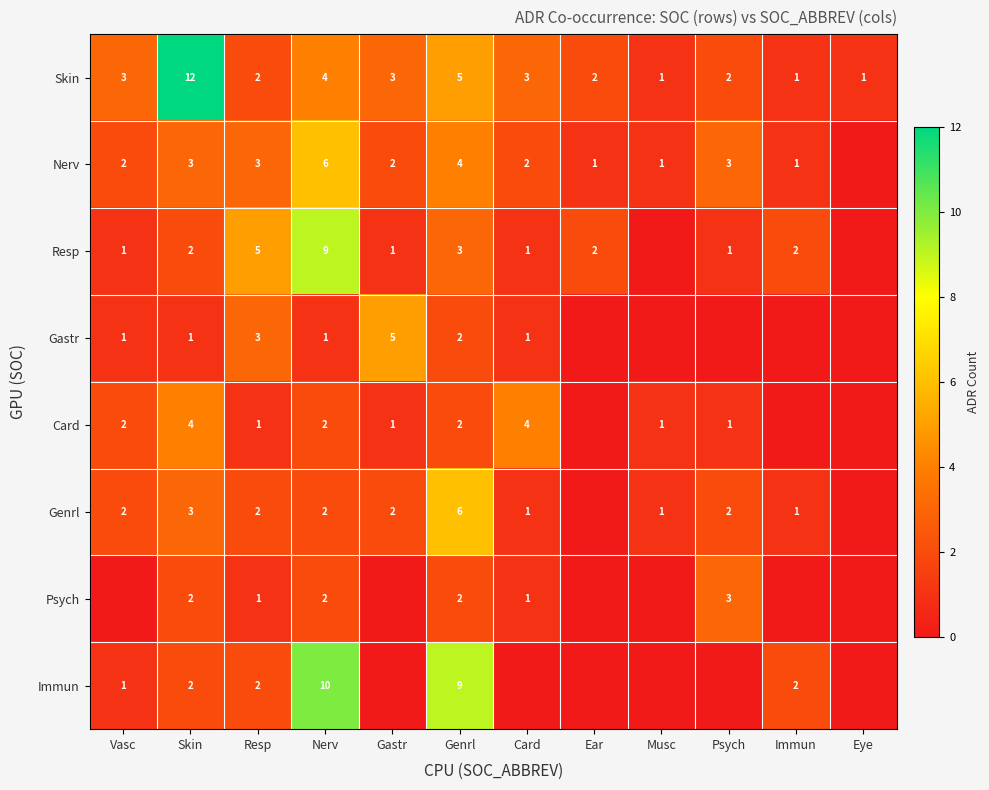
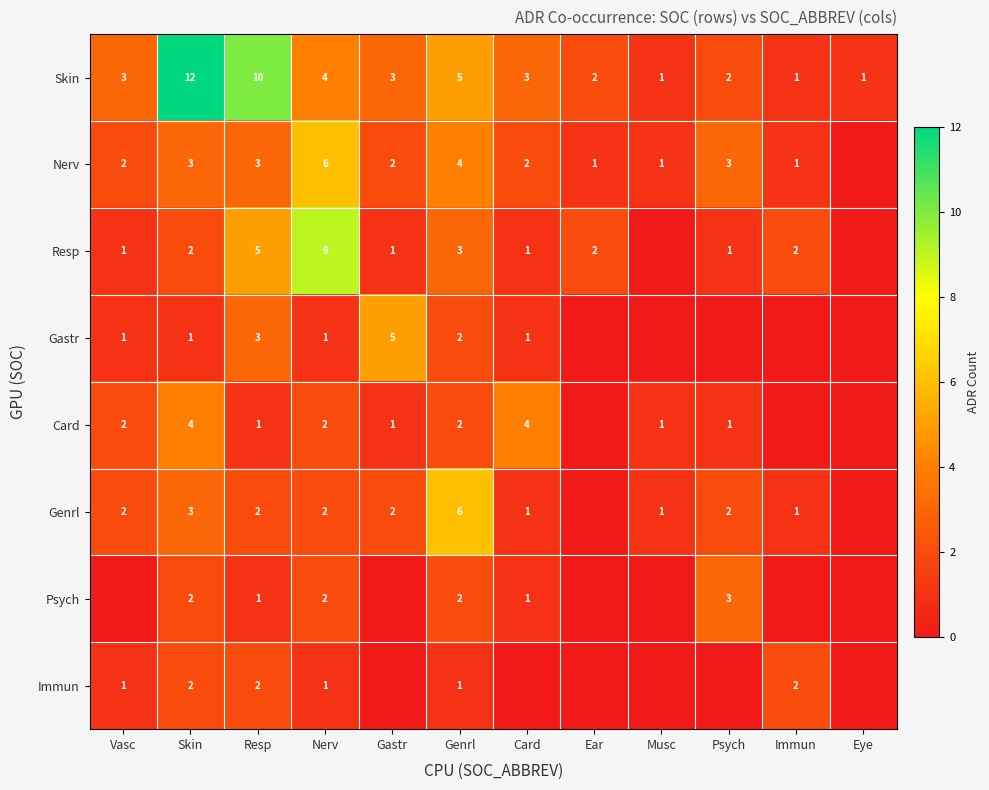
Skin, Resp: 2 -> 10
Immun, Nerv: 10 -> 1
Immun, Genrl: 9 -> 1
